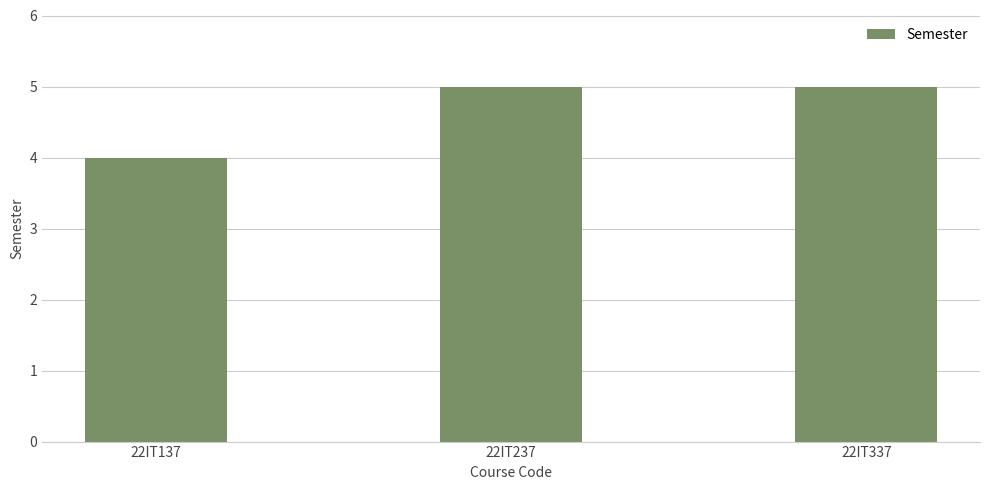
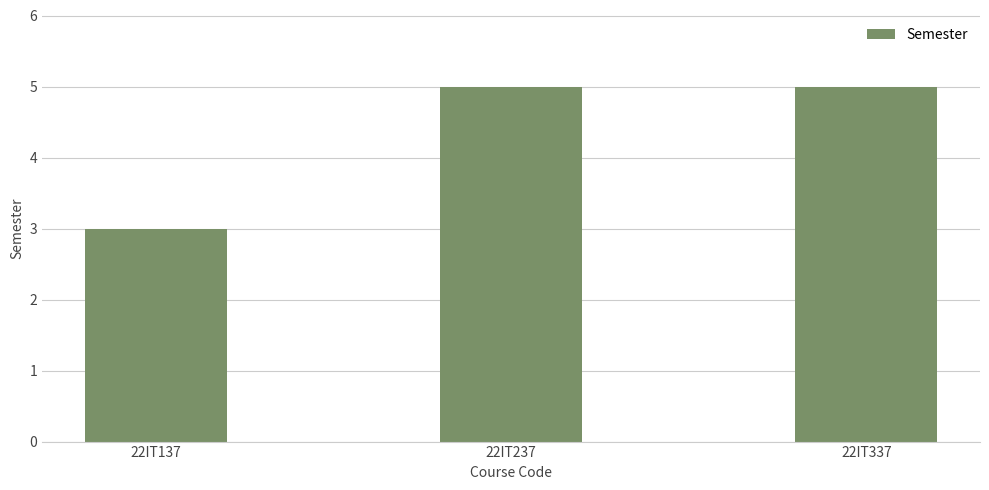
22IT137: 4 -> 3
